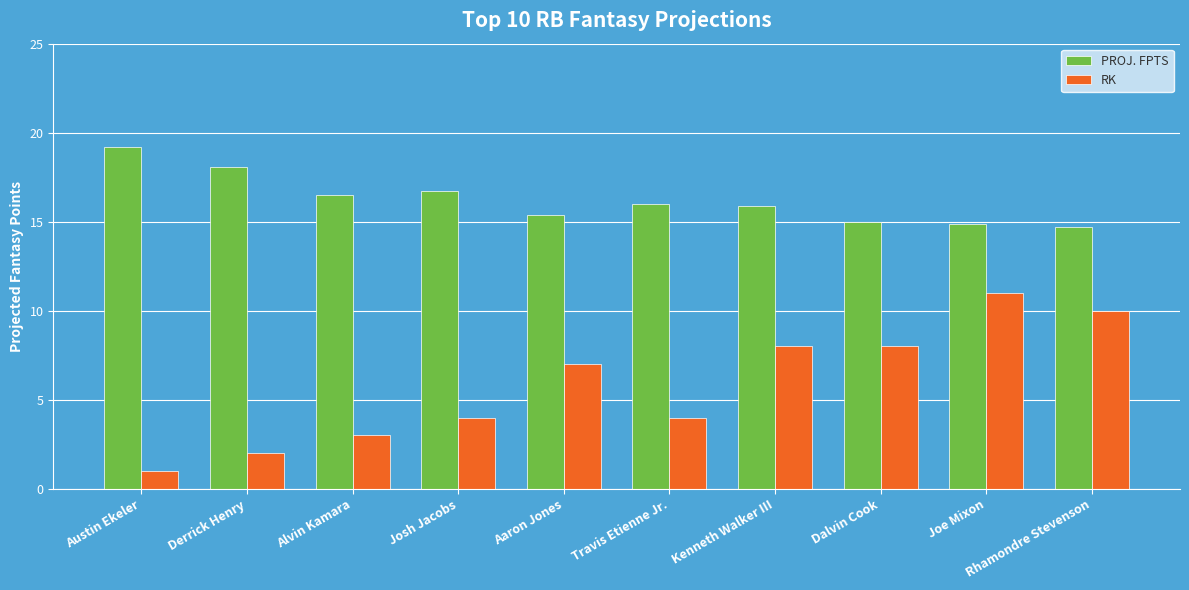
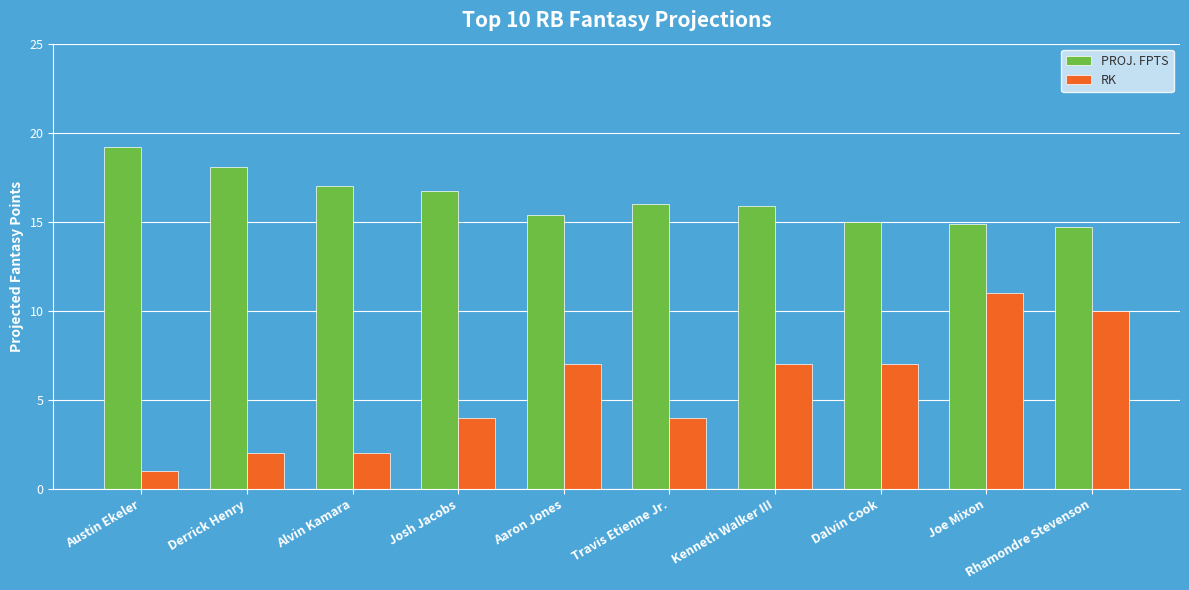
PROJ. FPTS, Alvin Kamara: 16.5 -> 17.0
RK, Alvin Kamara: 3 -> 2
RK, Kenneth Walker III: 8 -> 7
RK, Dalvin Cook: 8 -> 7
